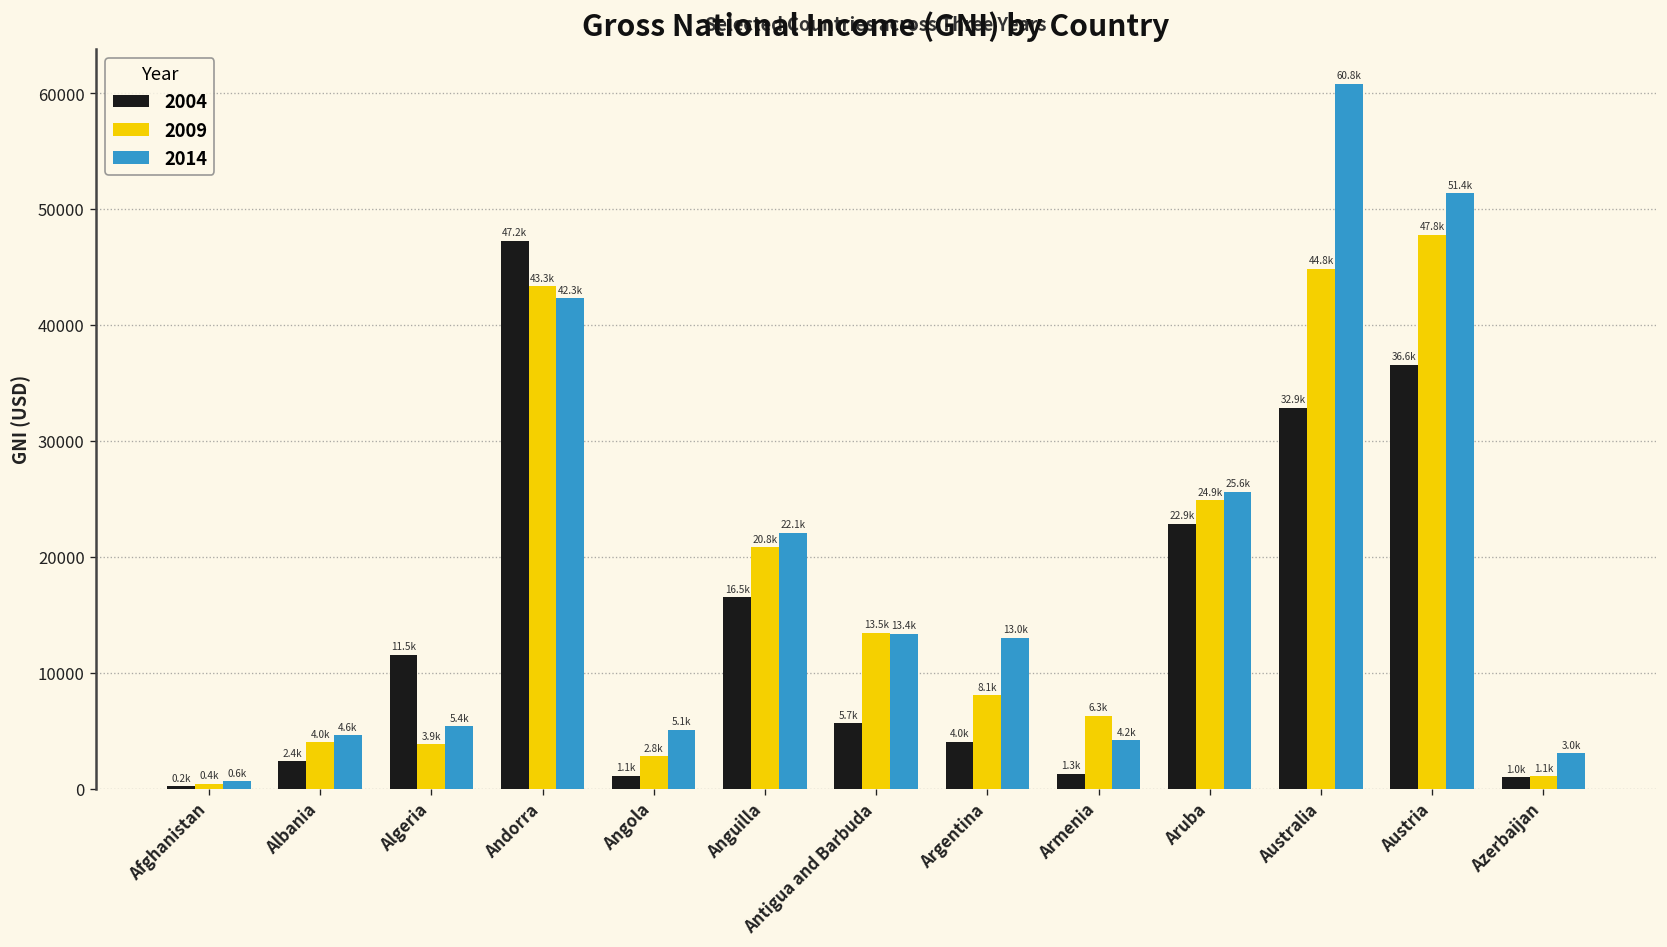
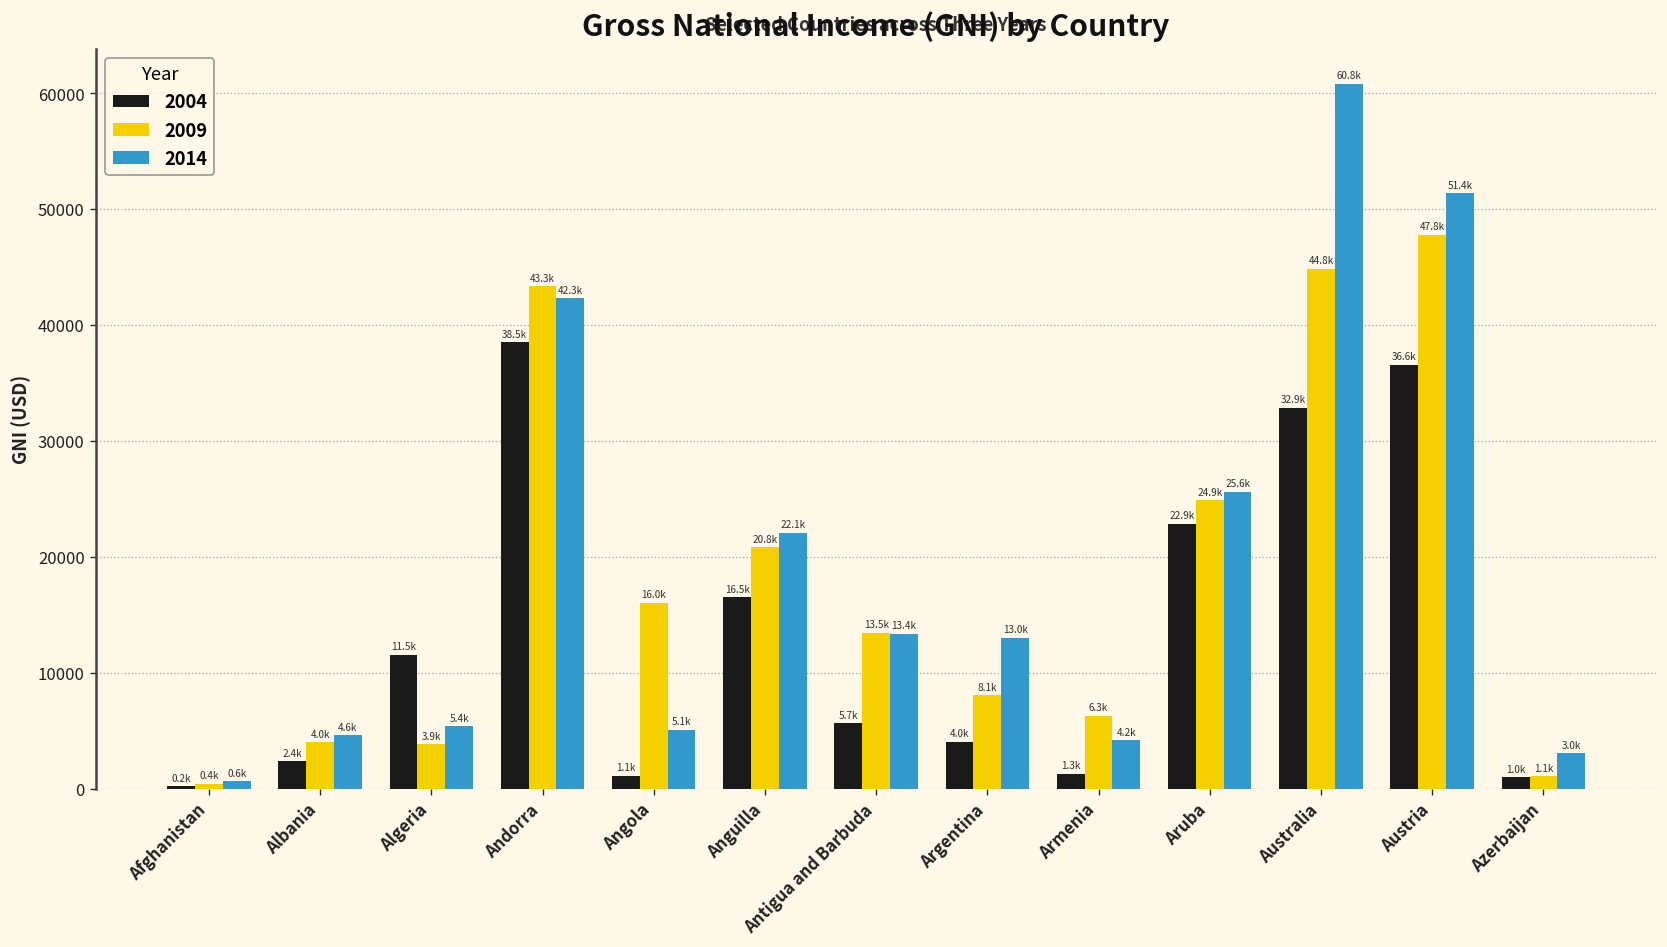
2004, Andorra: 47.2k -> 38.5k
2009, Angola: 2.8k -> 16.0k
